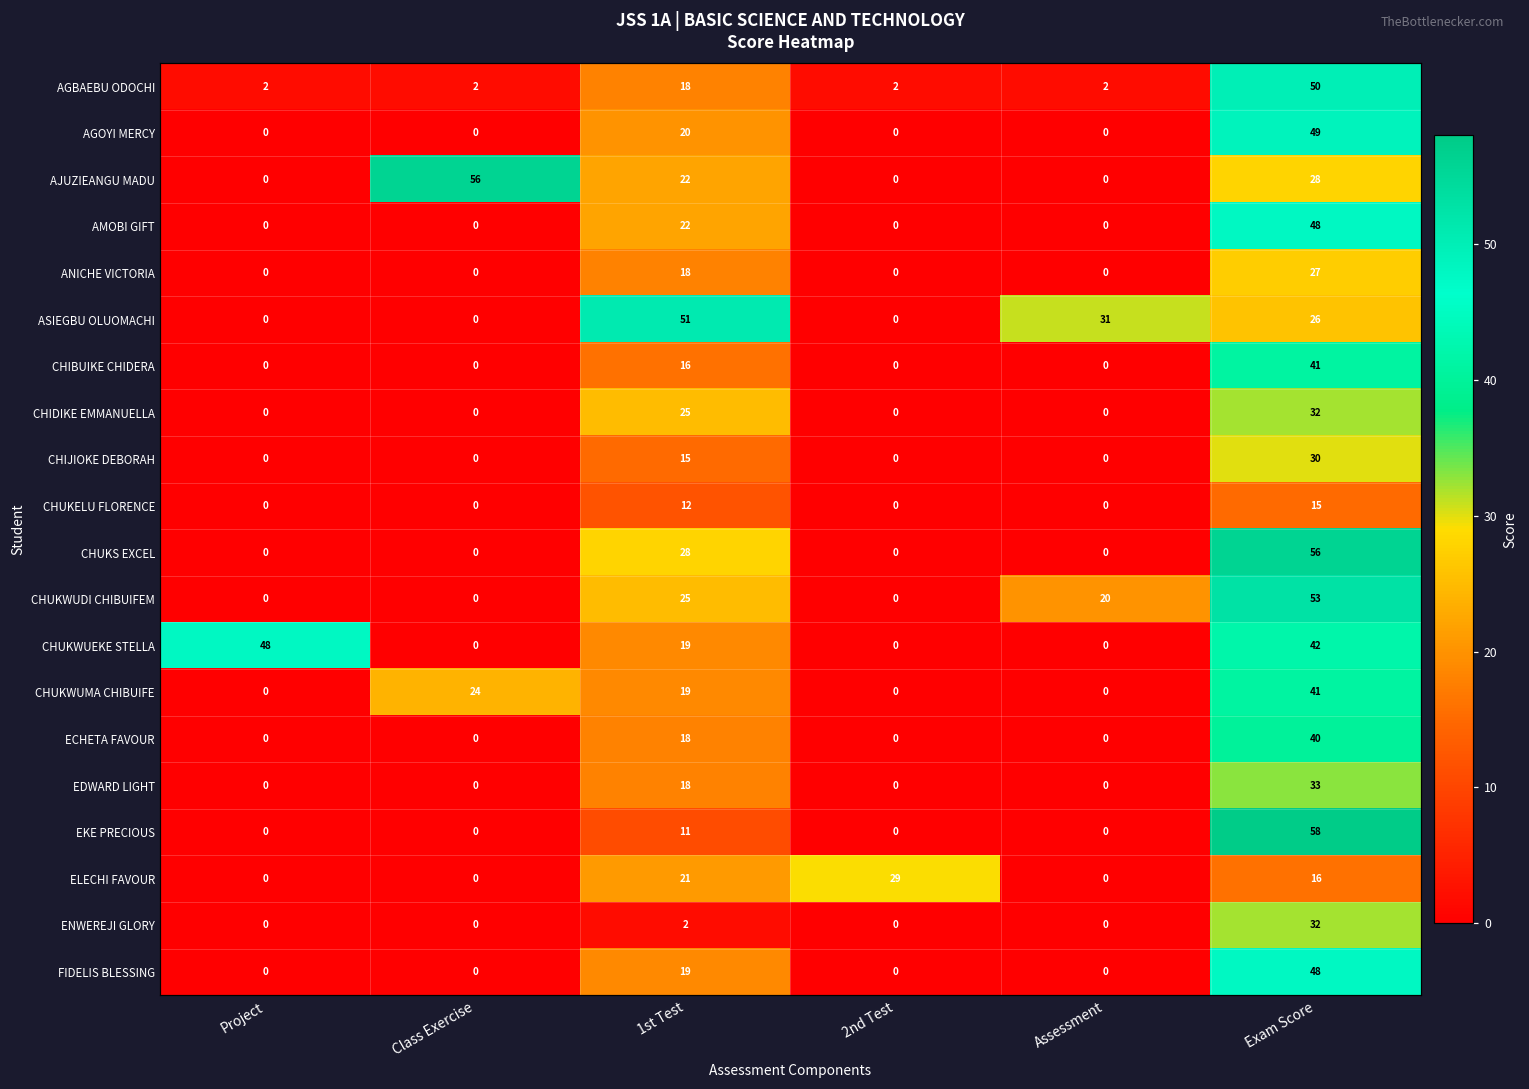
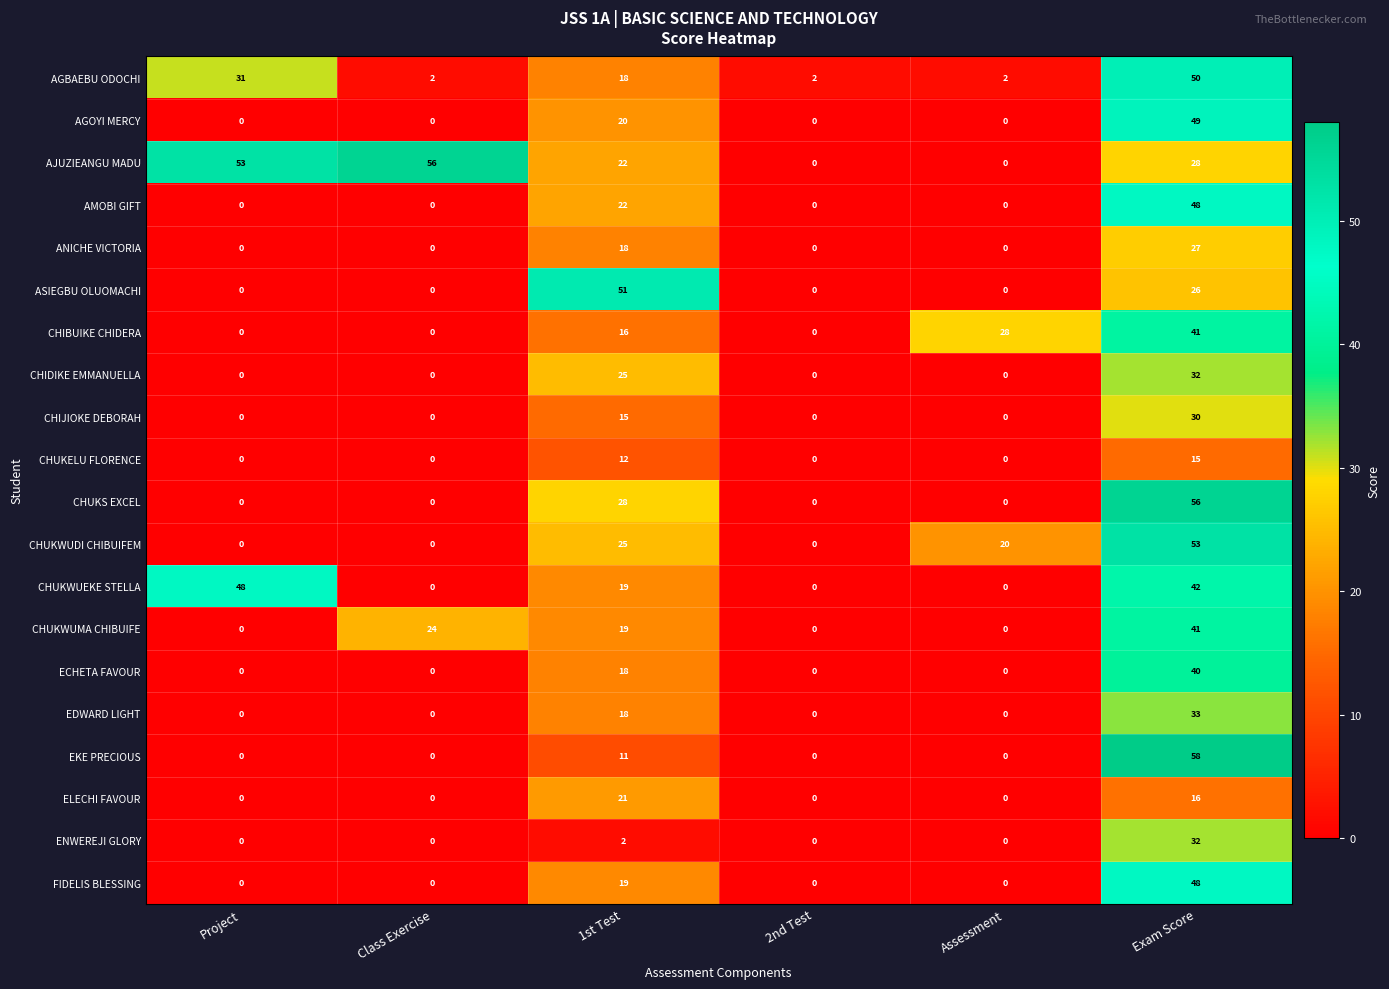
AGBAEBU ODOCHI, Project: 2 -> 31
AJUZIEANGU MADU, Project: 0 -> 53
ASIEGBU OLUOMACHI, Assessment: 31 -> 0
CHIBUIKE CHIDERA, Assessment: 0 -> 28
ELECHI FAVOUR, 2nd Test: 29 -> 0
